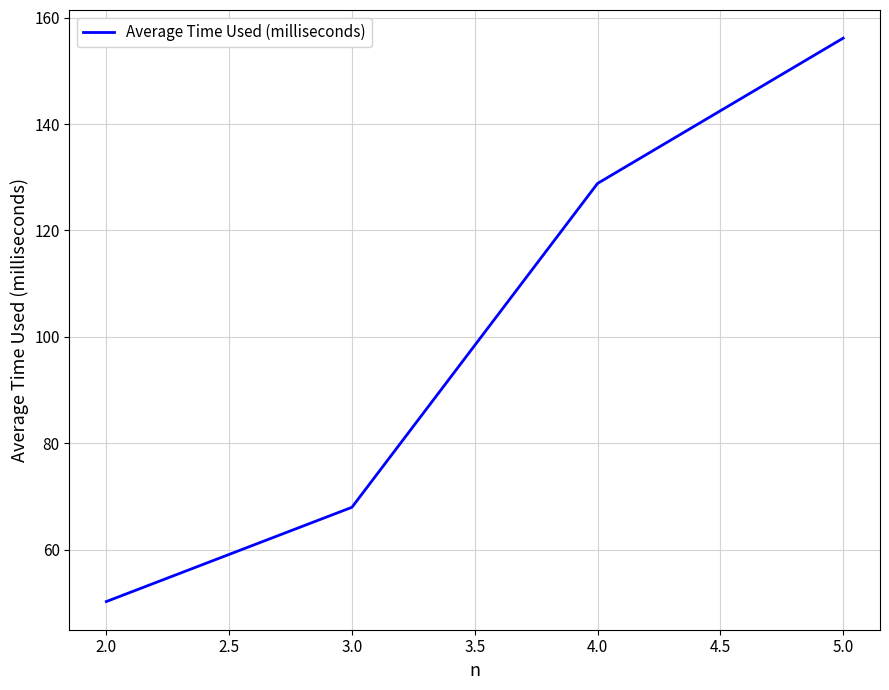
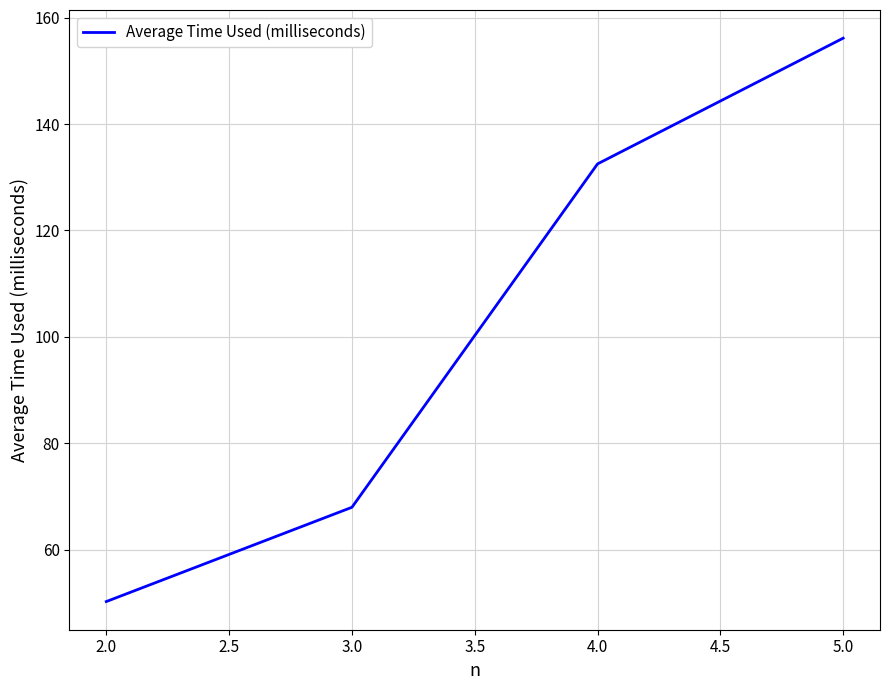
4.0: 129 -> 133
